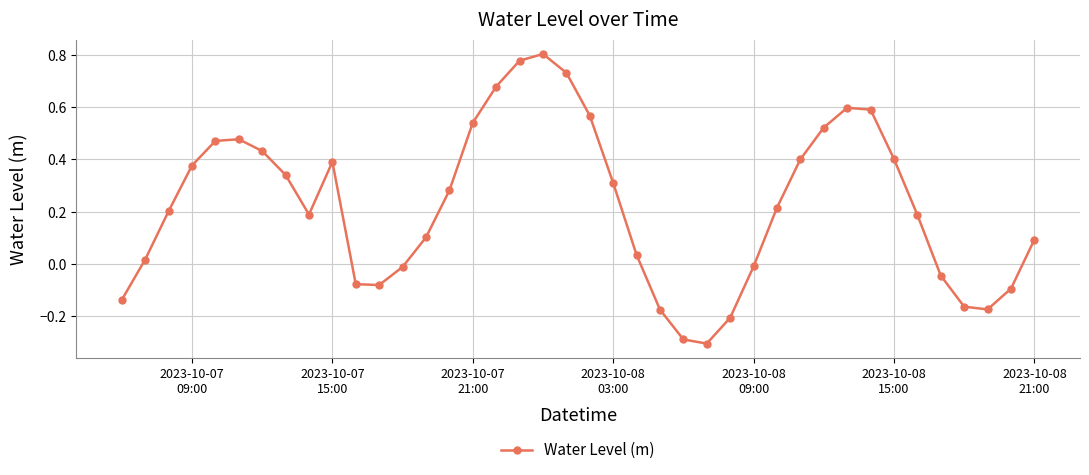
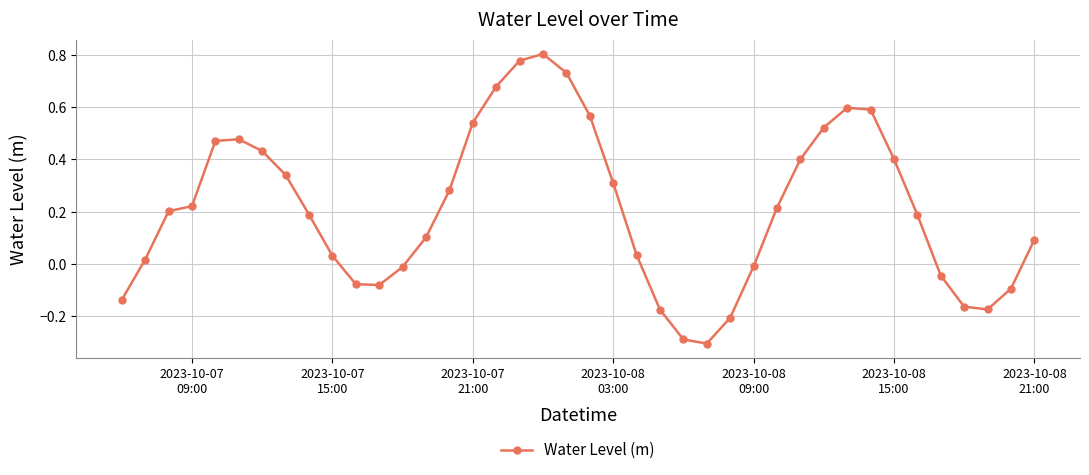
2023-10-07 09:00: 0.38 -> 0.22
2023-10-07 15:00: 0.39 -> 0.03
